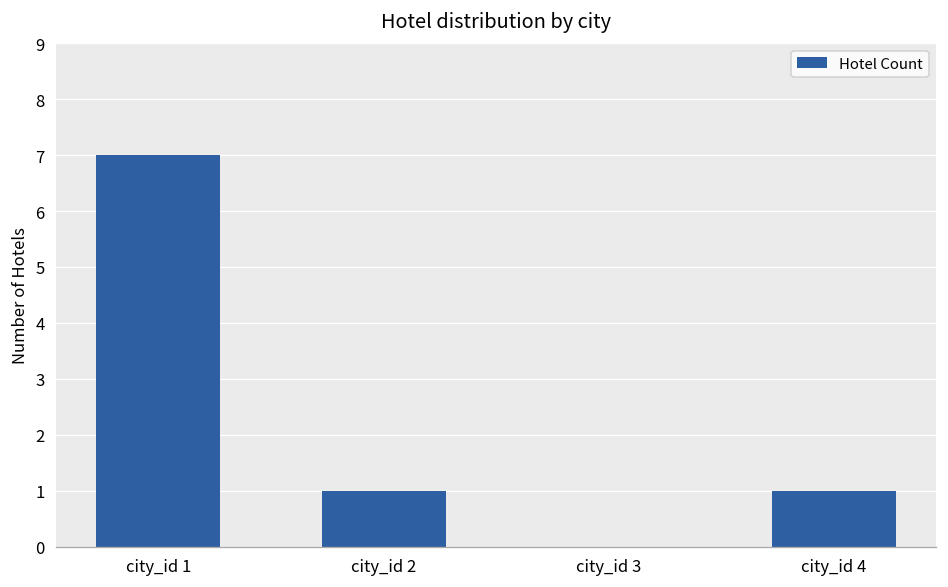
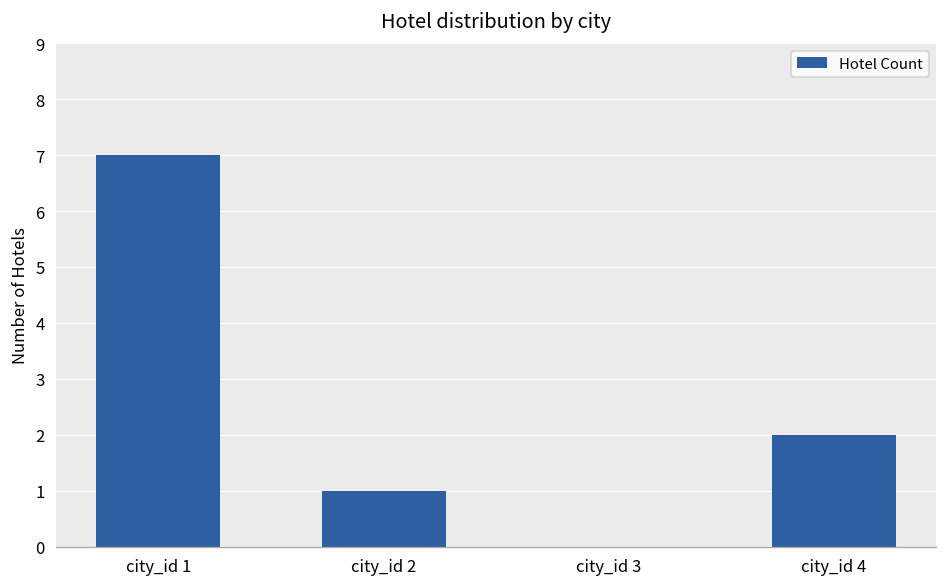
city_id 4: 1 -> 2
